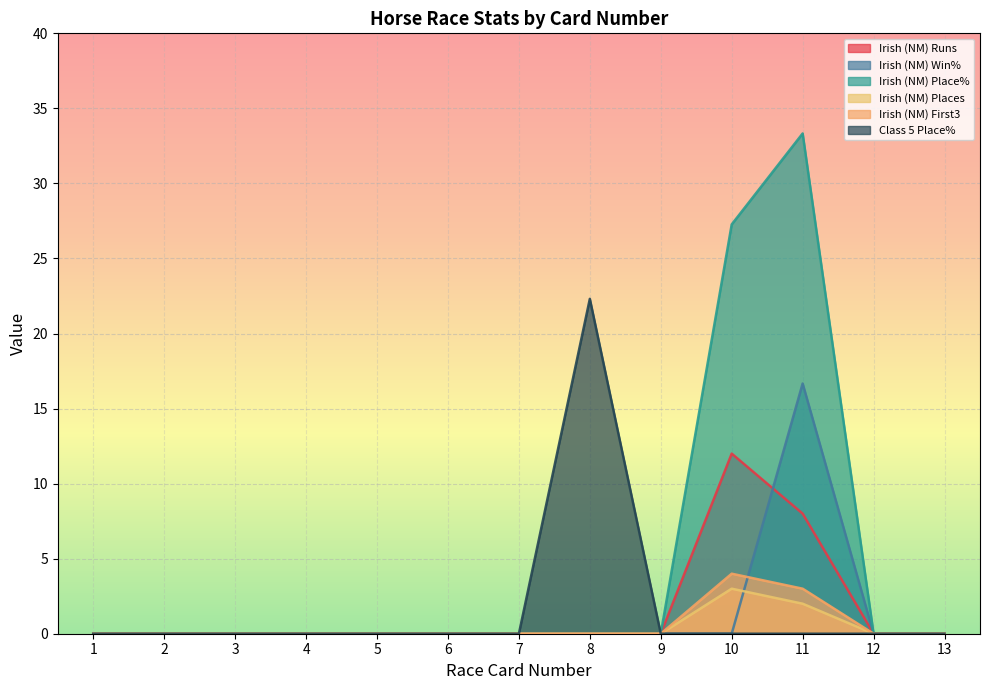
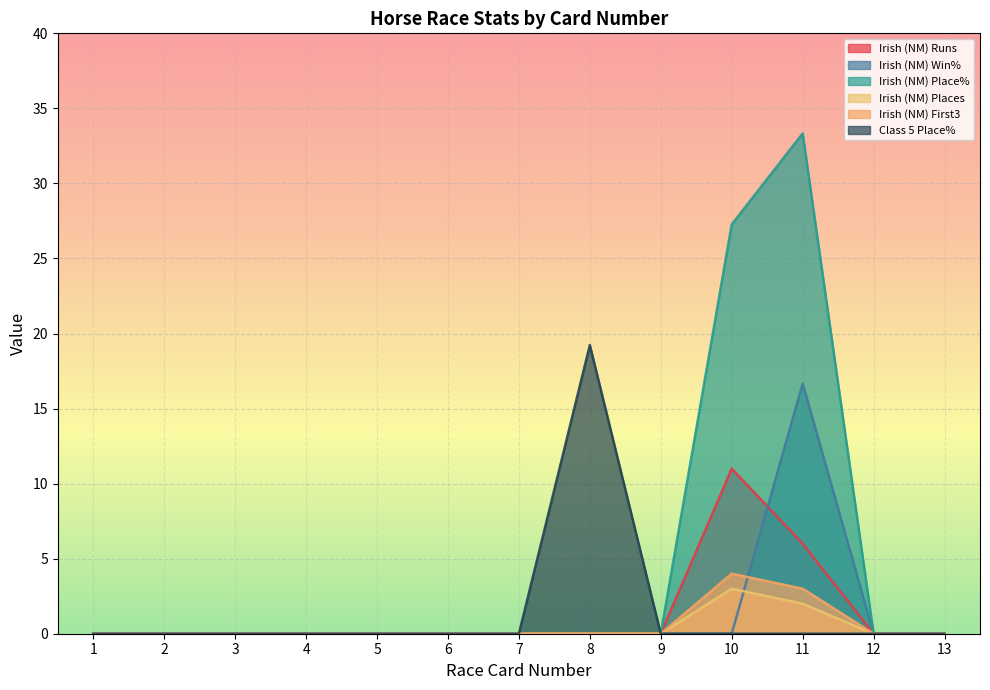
Class 5 Place%, 8: 22.3 -> 19.2
Irish (NM) Runs, 10: 12 -> 11
Irish (NM) Runs, 11: 8 -> 6
